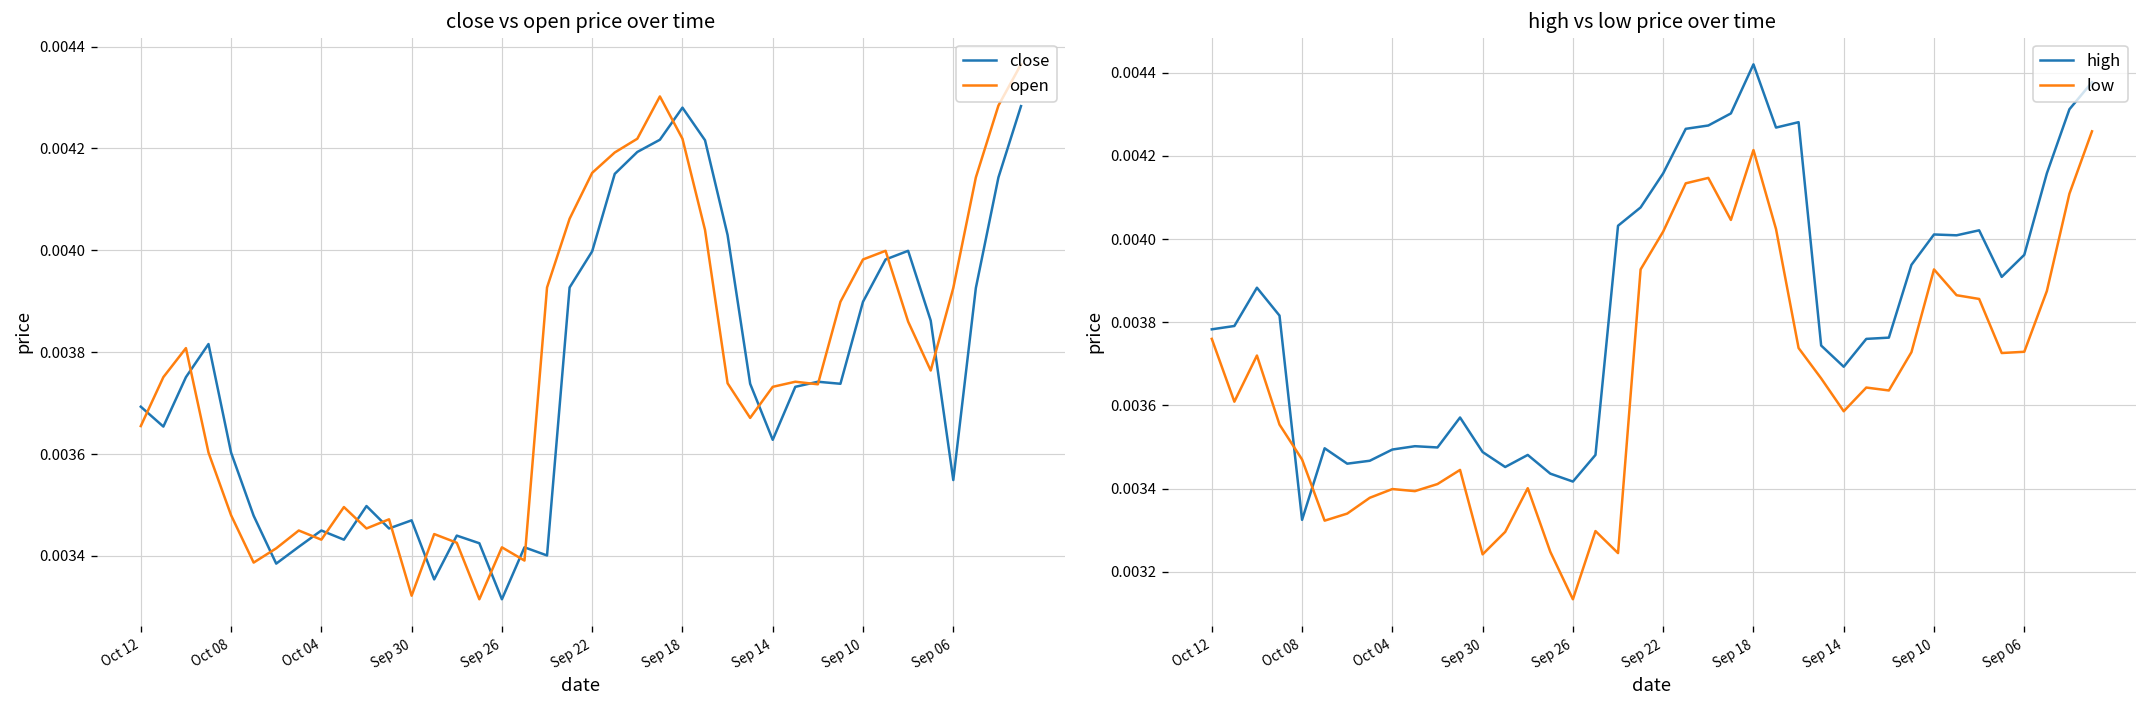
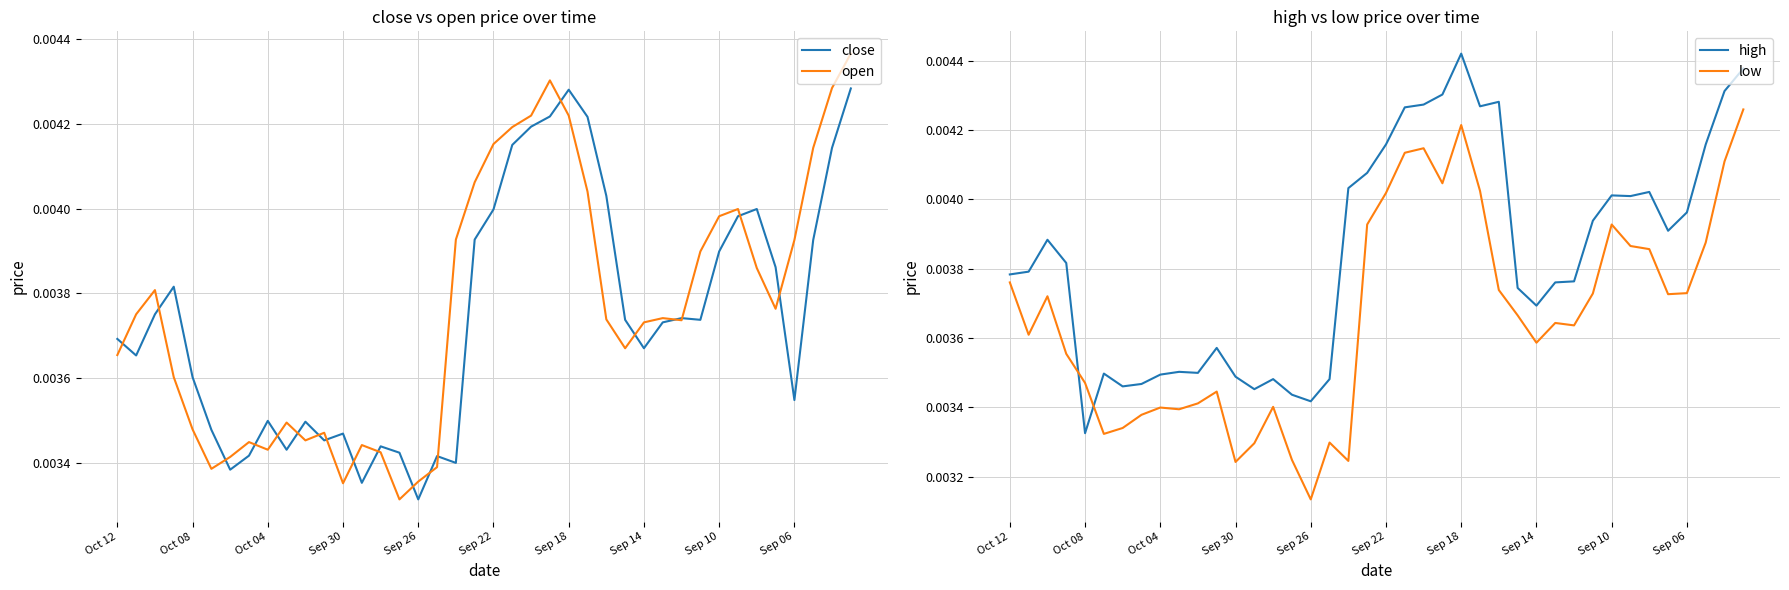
close vs open price over time, close, Oct 04: 0.00345 -> 0.00350
close vs open price over time, open, Sep 30: 0.00332 -> 0.00335
close vs open price over time, open, Sep 26: 0.00342 -> 0.00336
close vs open price over time, close, Sep 14: 0.00363 -> 0.00367
